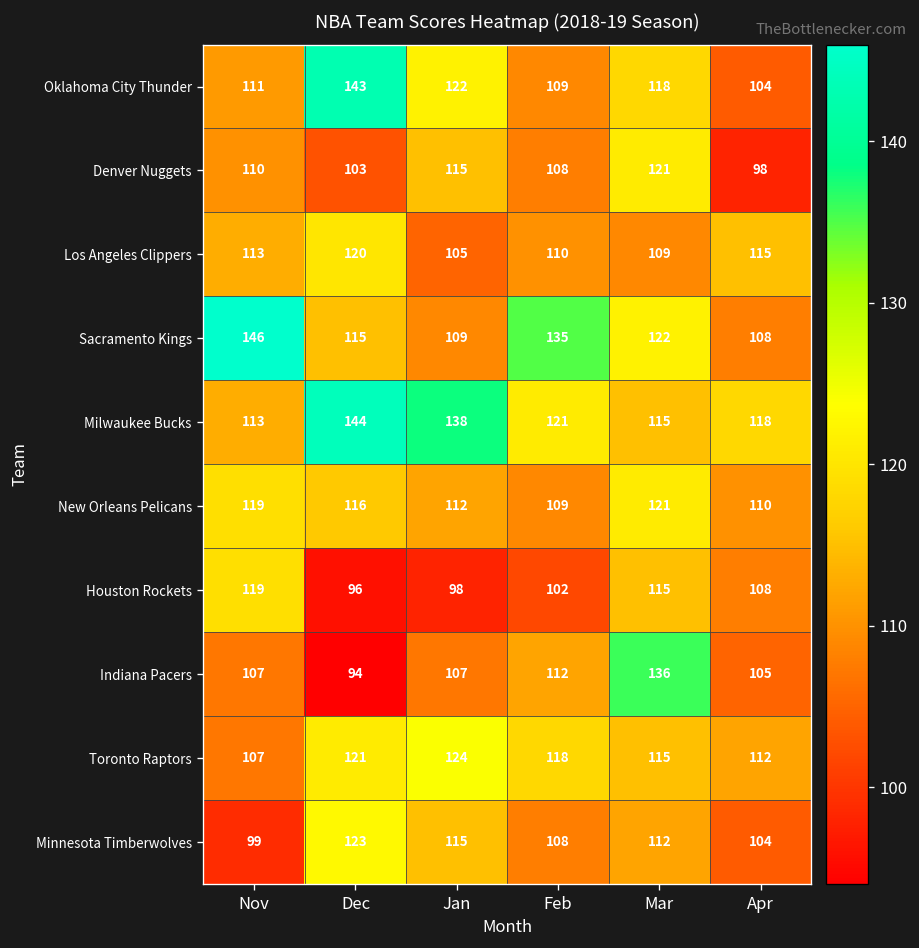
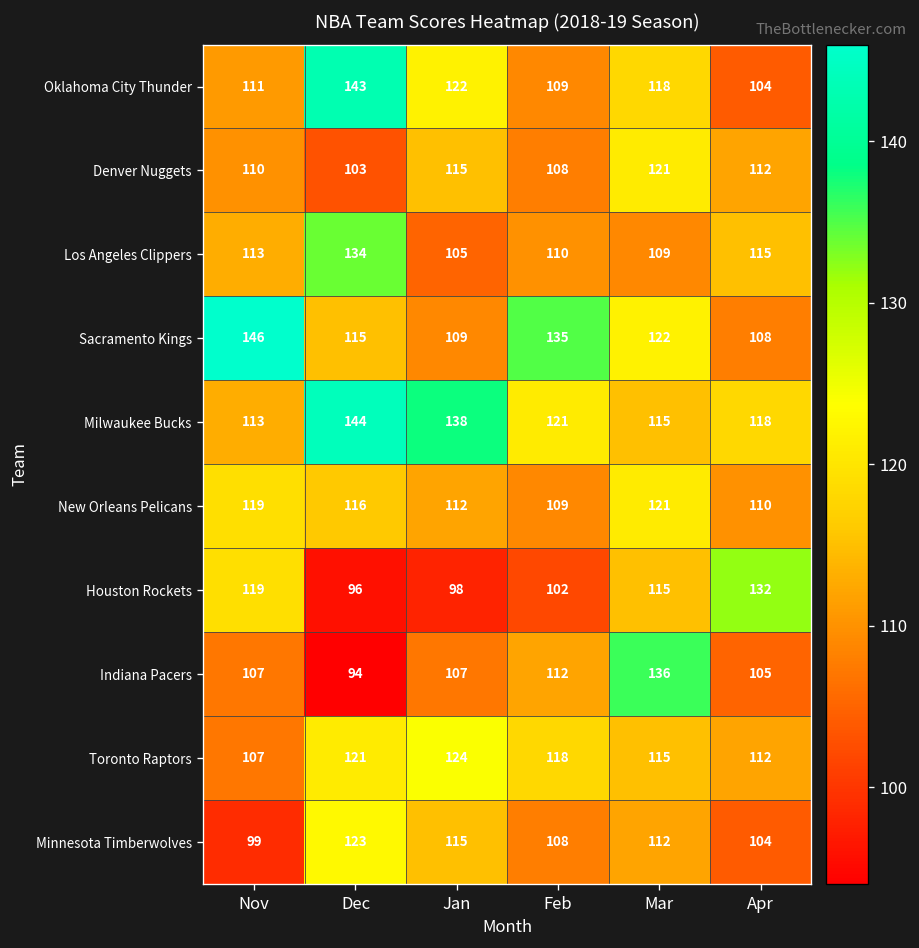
Denver Nuggets, Apr: 98 -> 112
Los Angeles Clippers, Dec: 120 -> 134
Houston Rockets, Apr: 108 -> 132
